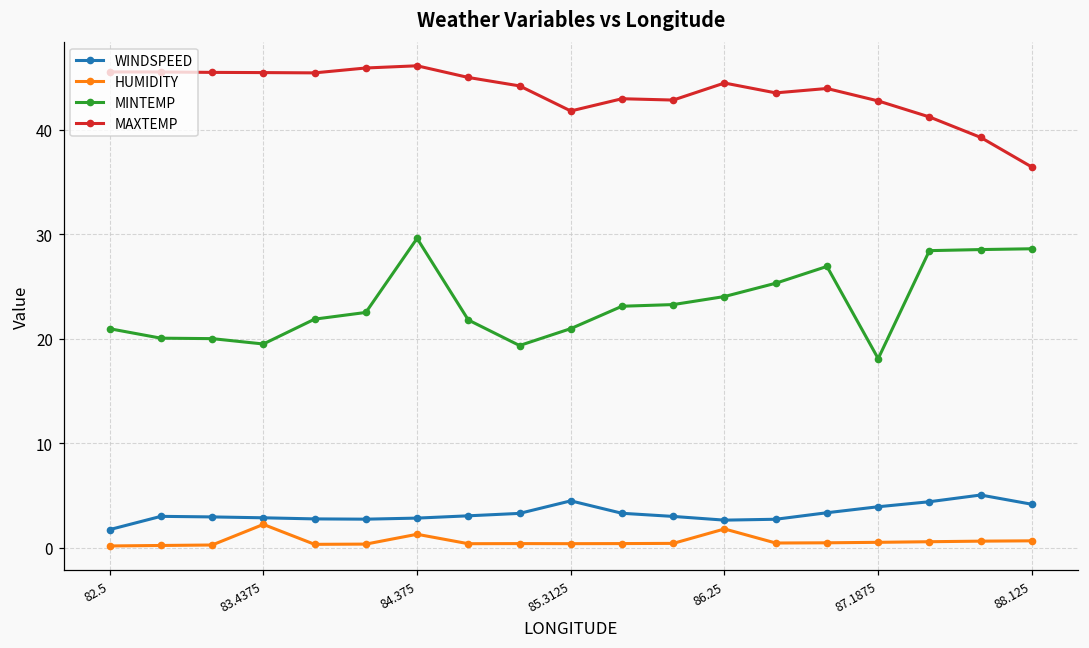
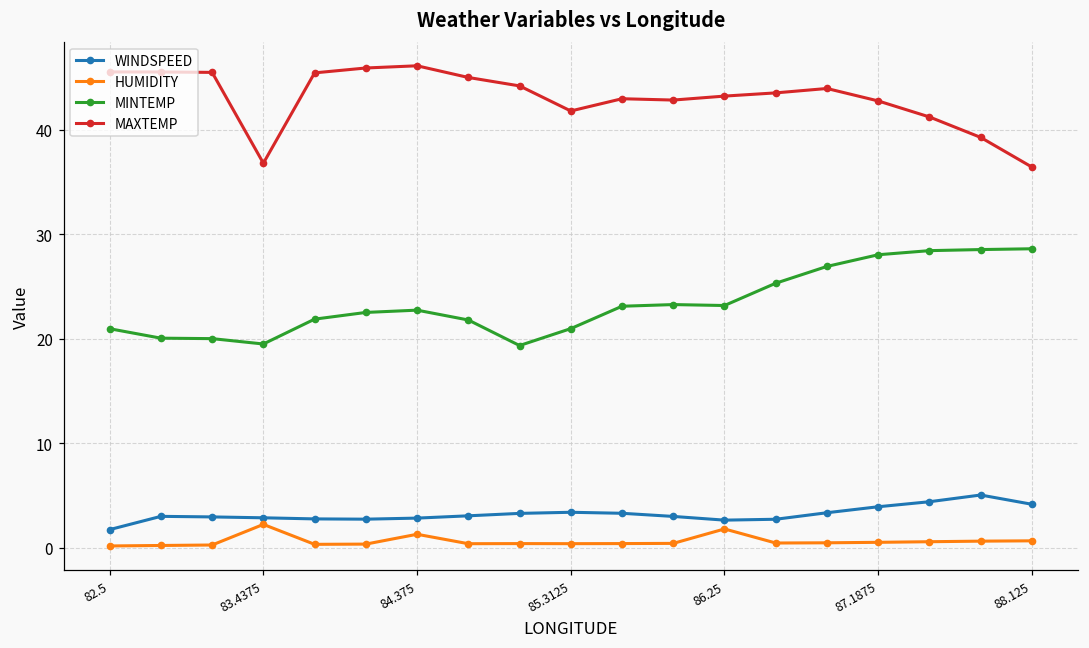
MAXTEMP, 83.4375: 45 -> 37
MINTEMP, 84.375: 30 -> 23
WINDSPEED, 85.3125: 4 -> 3
MINTEMP, 86.25: 24 -> 23
MAXTEMP, 86.25: 44 -> 43
MINTEMP, 87.1875: 18 -> 28
